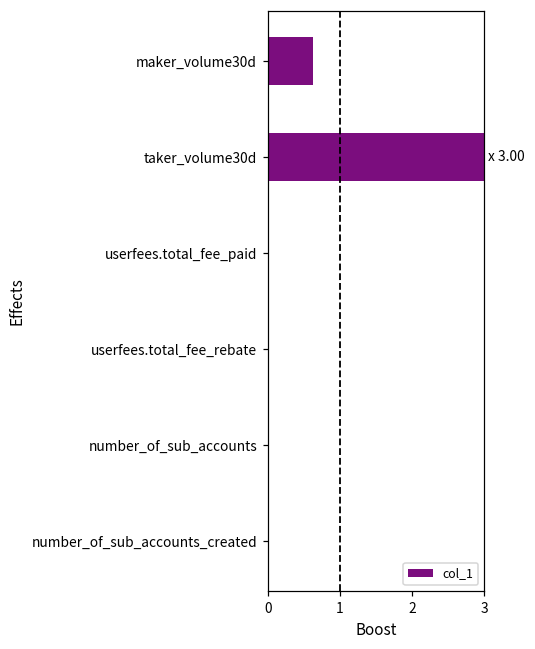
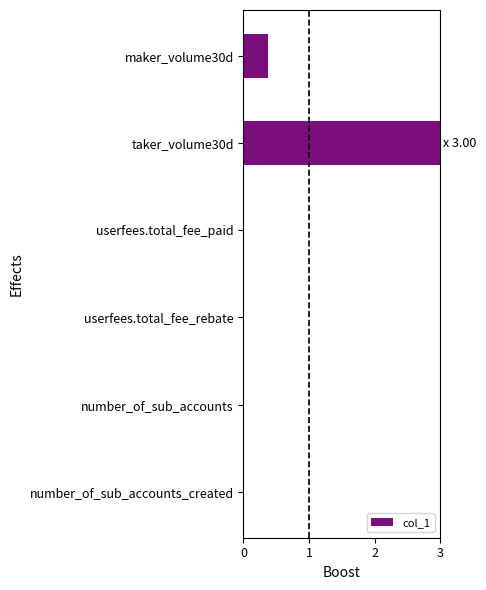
maker_volume30d: 0.6 -> 0.4
